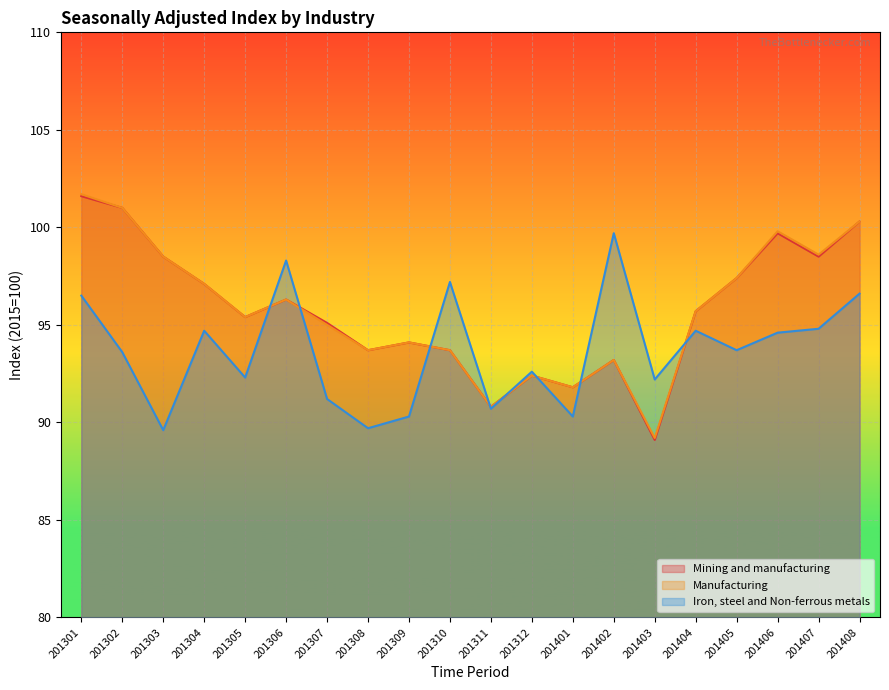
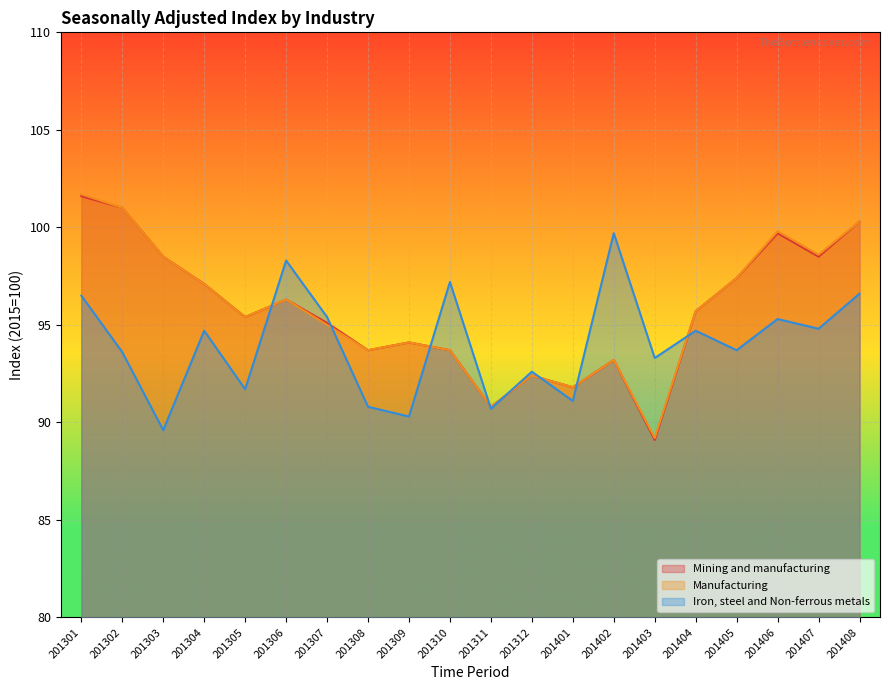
Iron, steel and Non-ferrous metals, 201305: 92.3 -> 91.7
Iron, steel and Non-ferrous metals, 201307: 91.2 -> 95.4
Iron, steel and Non-ferrous metals, 201308: 89.7 -> 90.8
Iron, steel and Non-ferrous metals, 201401: 90.3 -> 91.1
Iron, steel and Non-ferrous metals, 201403: 92.2 -> 93.3
Iron, steel and Non-ferrous metals, 201406: 94.6 -> 95.3
